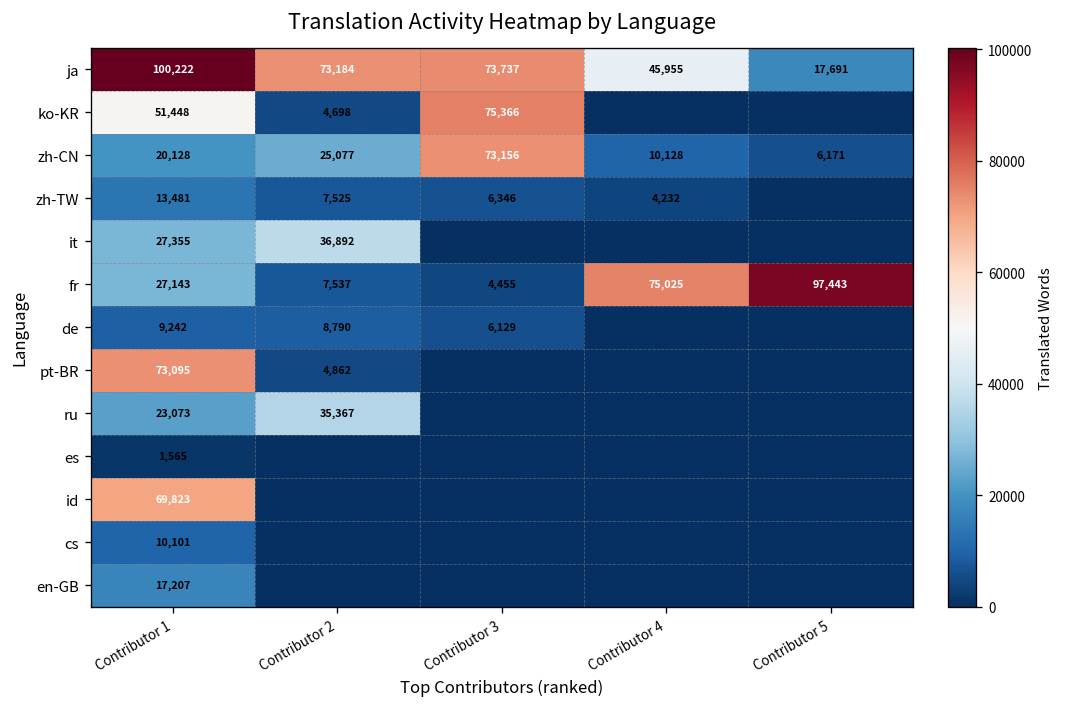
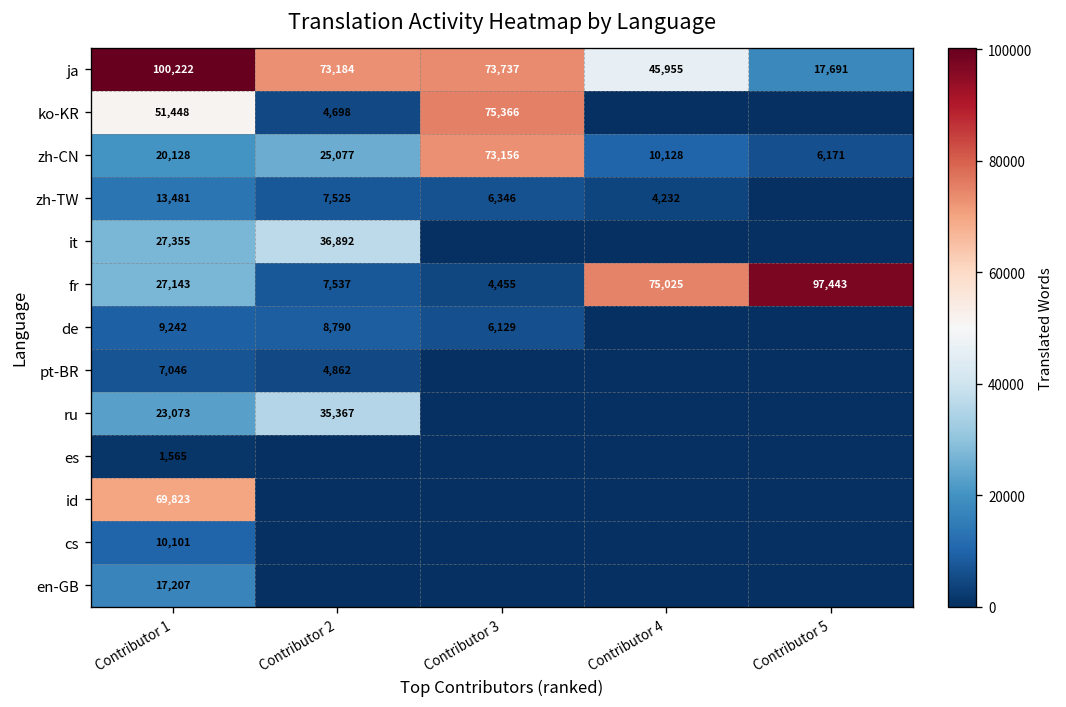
pt-BR, Contributor 1: 73,095 -> 7,046
